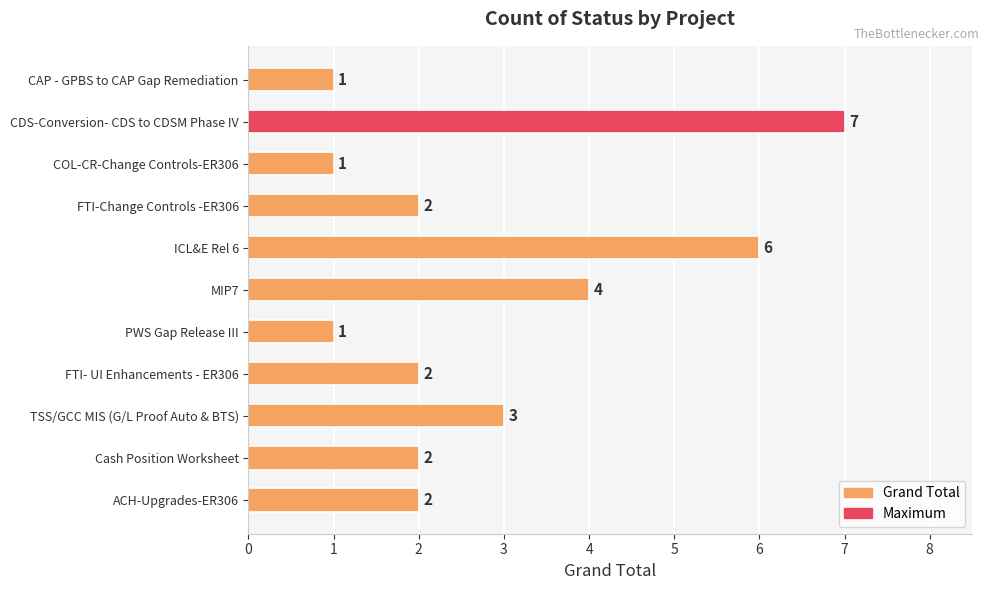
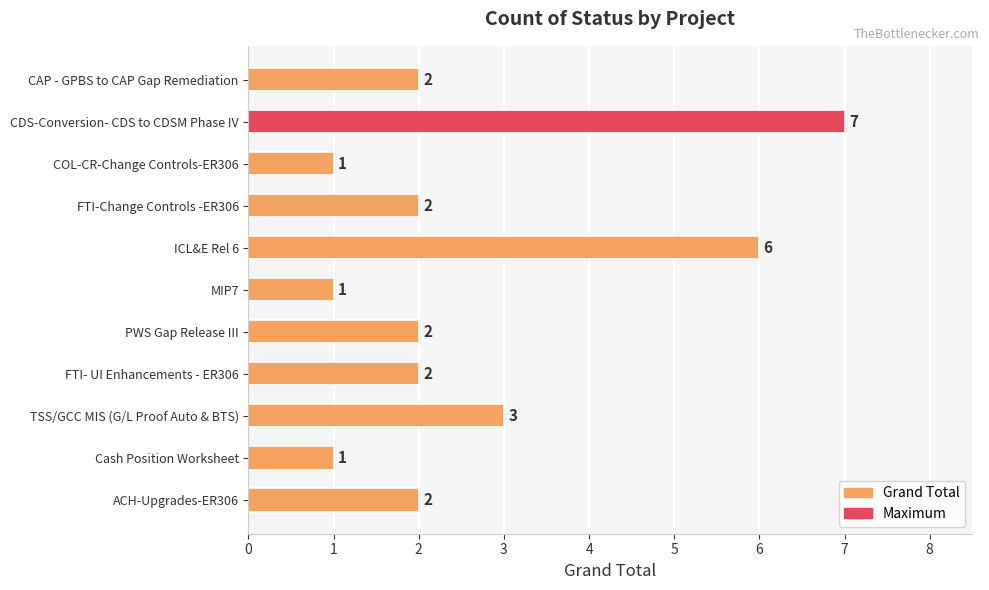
CAP - GPBS to CAP Gap Remediation: 1 -> 2
MIP7: 4 -> 1
PWS Gap Release III: 1 -> 2
Cash Position Worksheet: 2 -> 1
